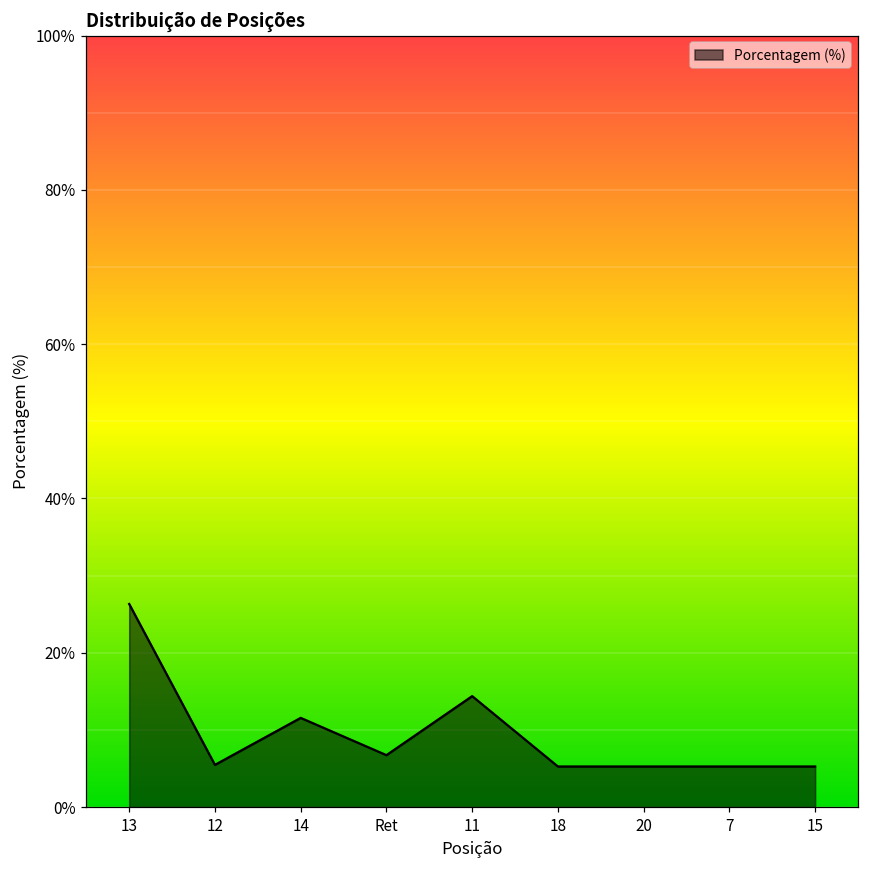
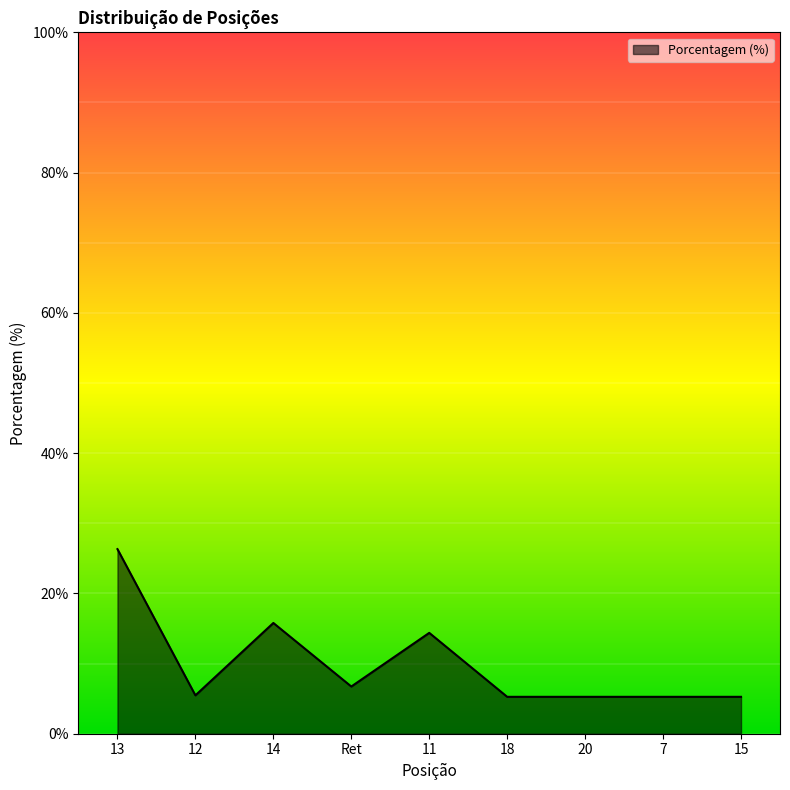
14: 12% -> 16%
